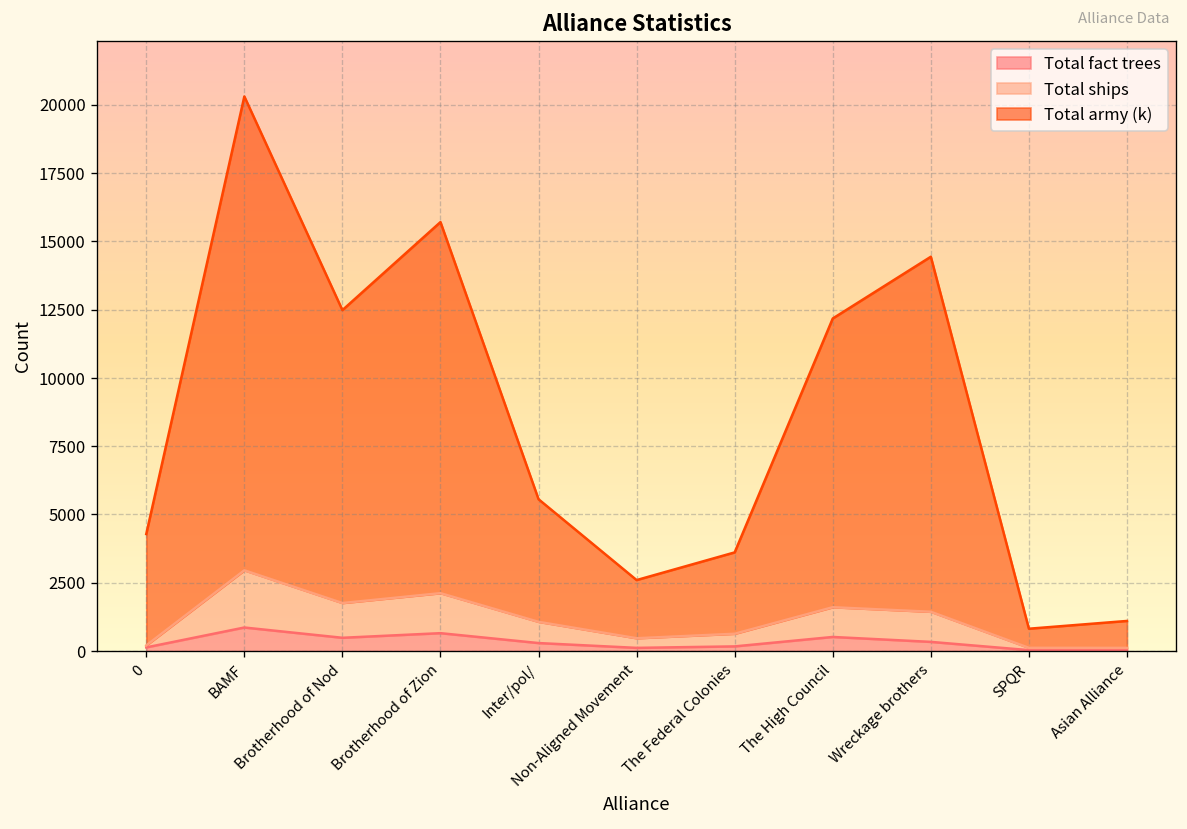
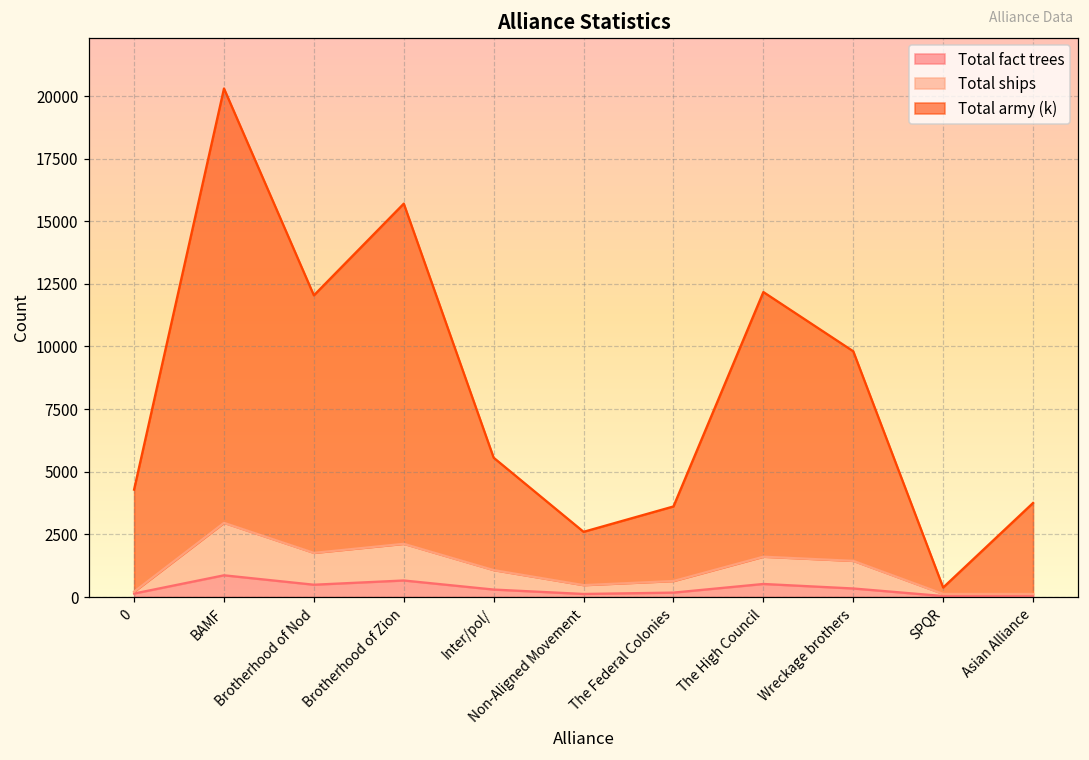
Total army (k), Brotherhood of Nod: 10700 -> 10300
Total army (k), Wreckage brothers: 13000 -> 8400
Total army (k), SPQR: 700 -> 300
Total army (k), Asian Alliance: 1000 -> 3600
